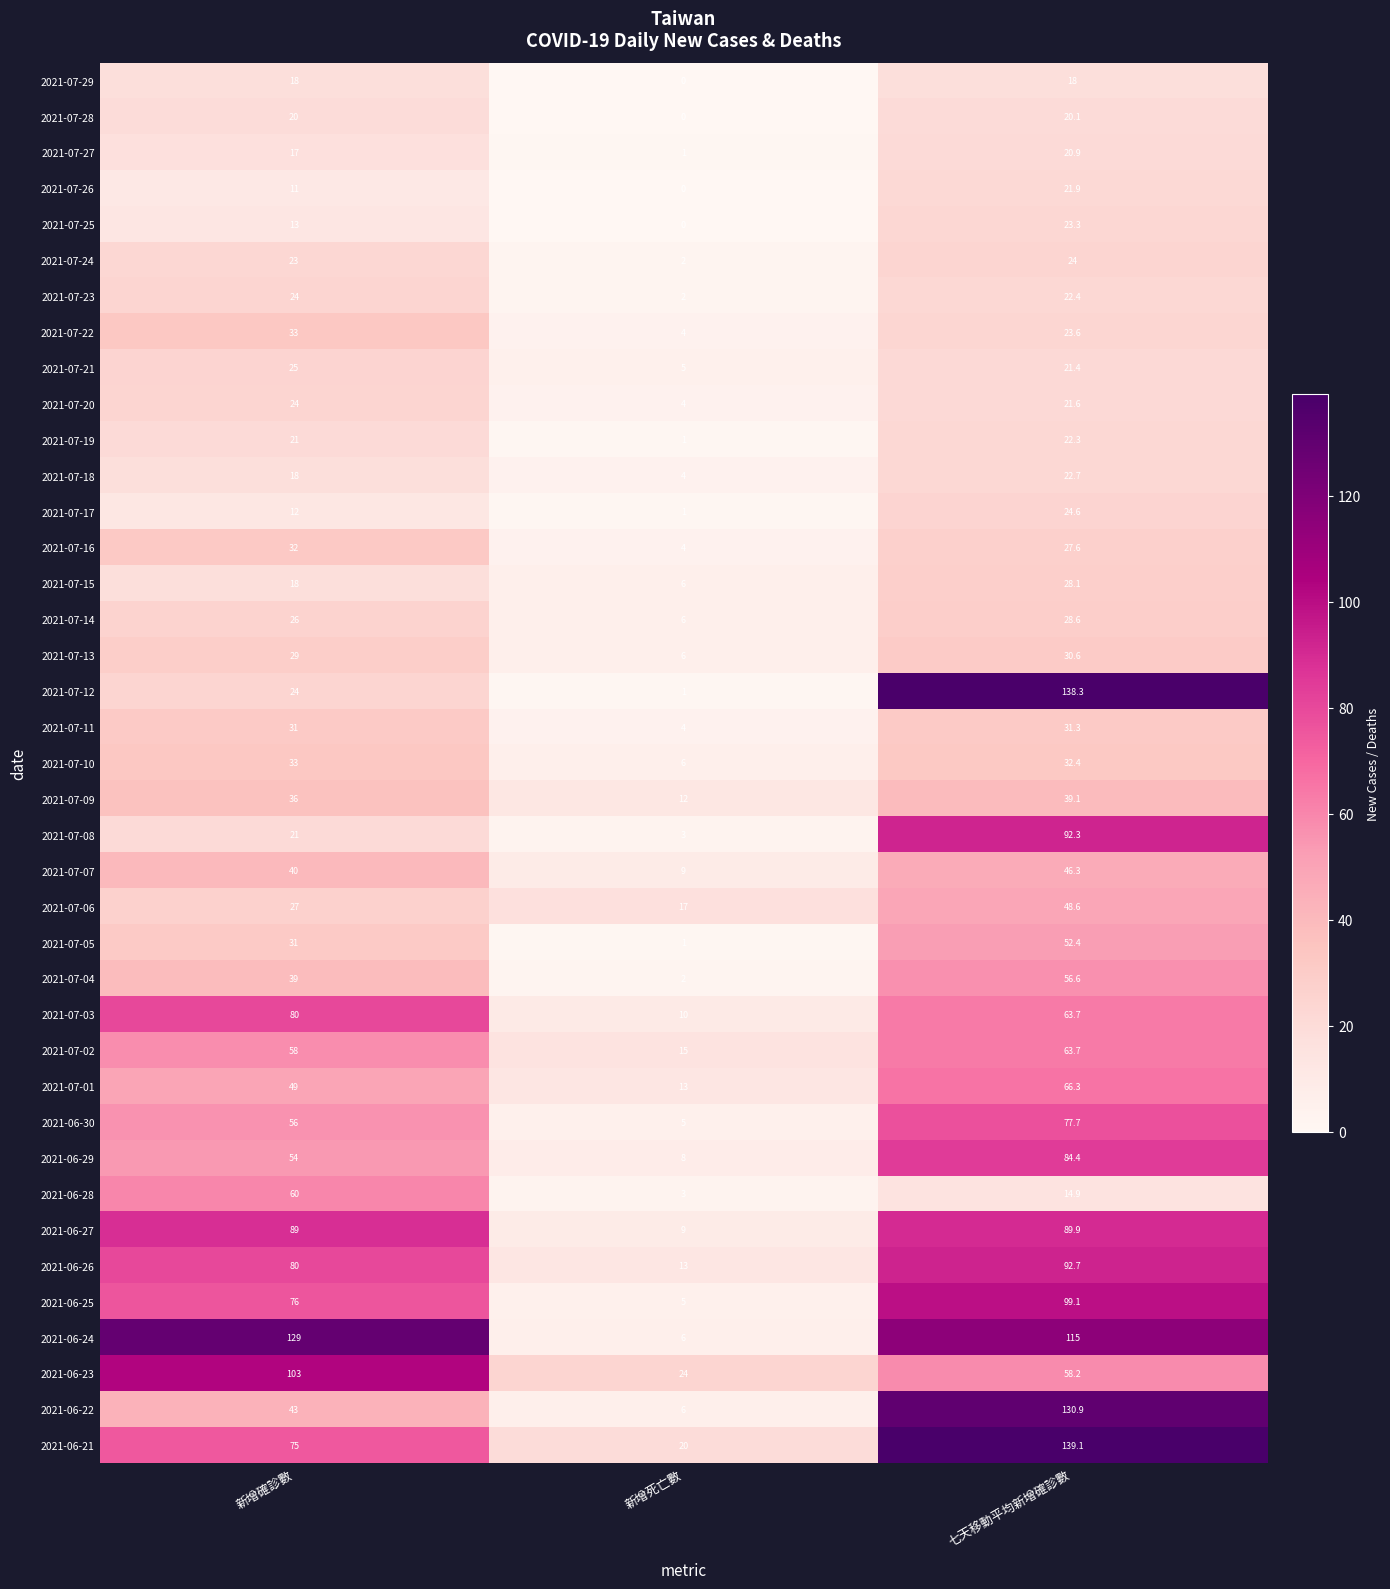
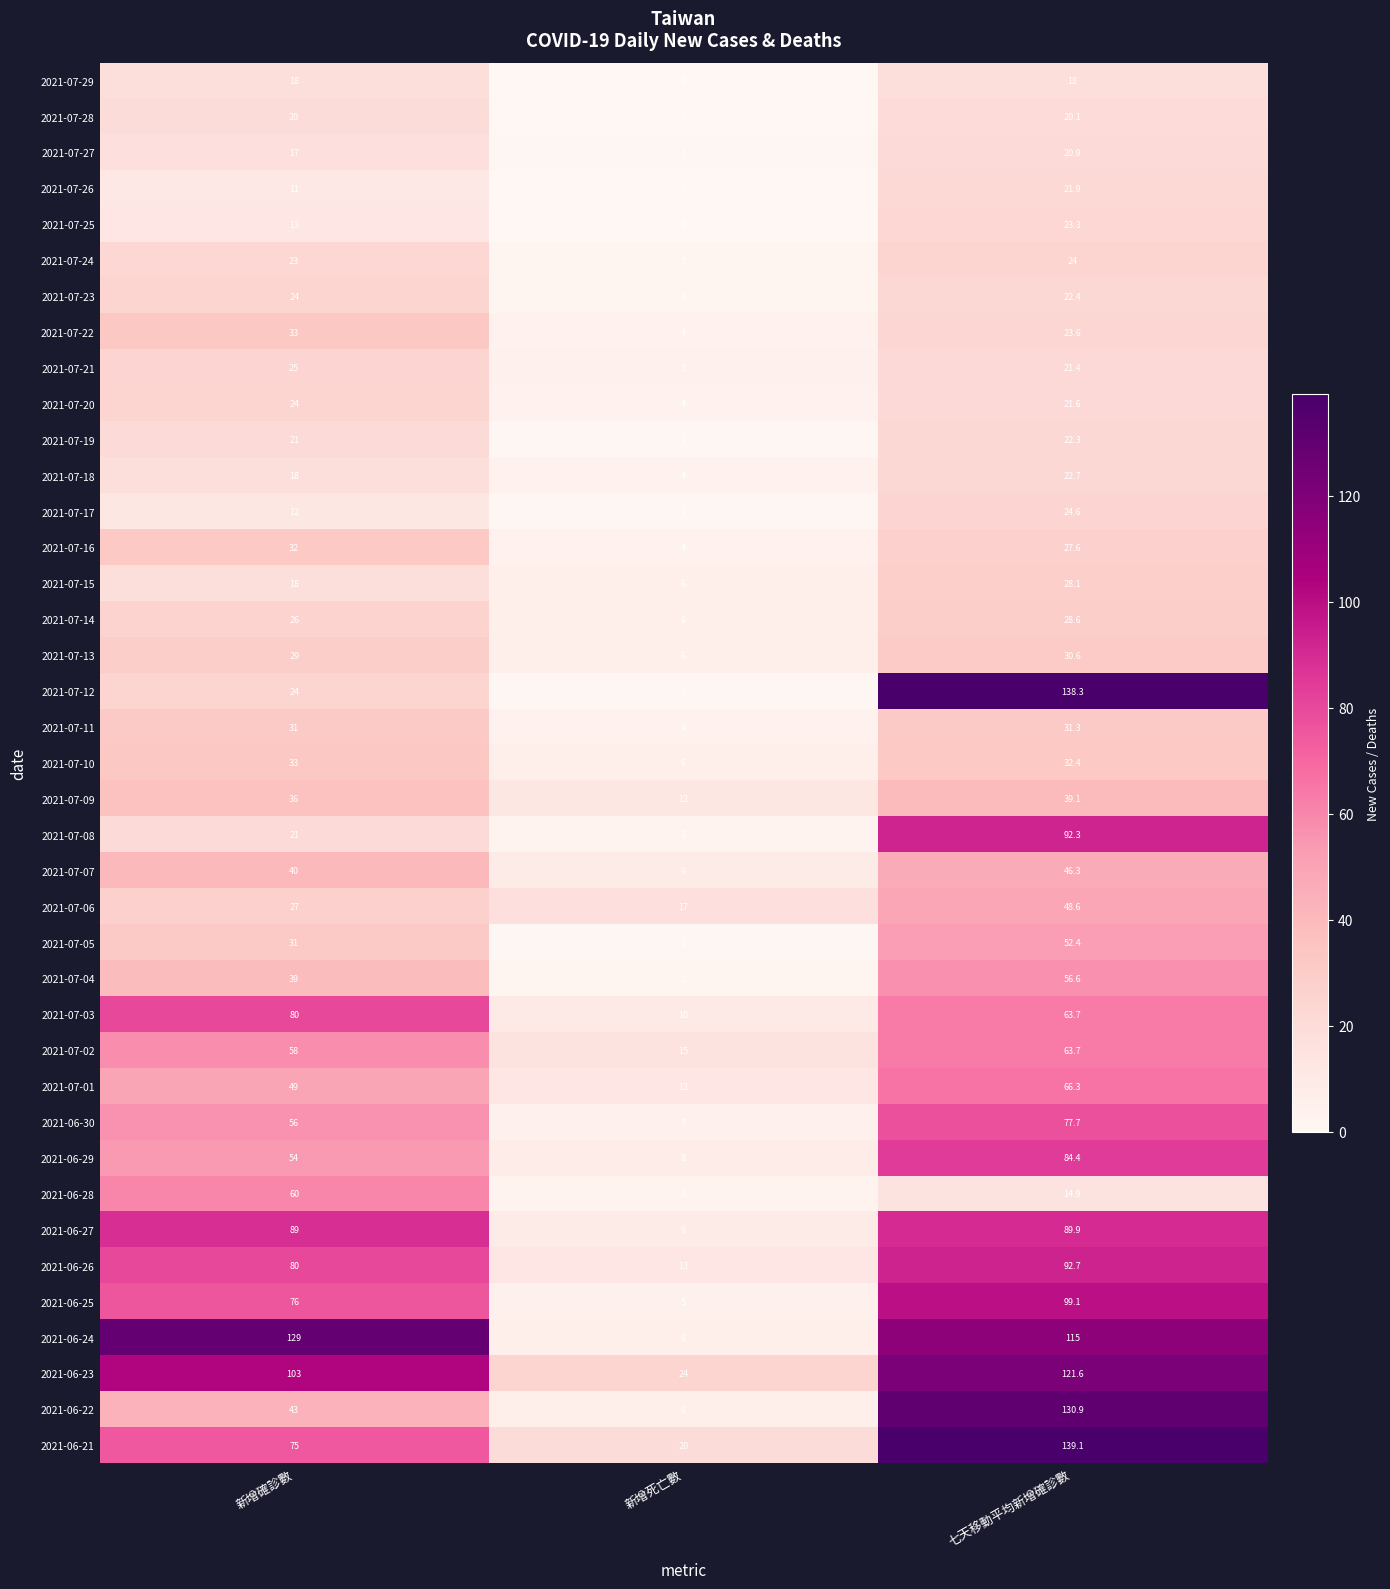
2021-06-23, 七天移動平均新增確診數: 58.2 -> 121.6
